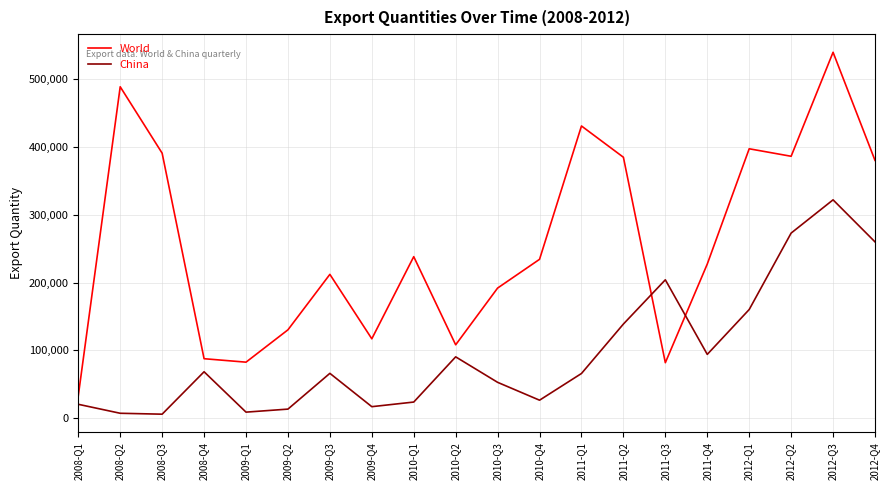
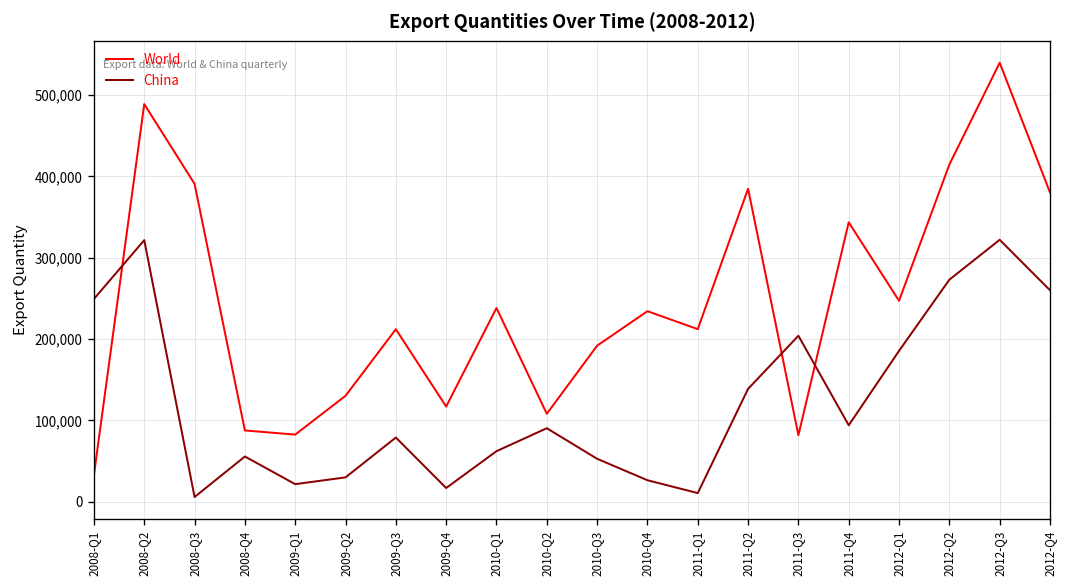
China, 2008-Q1: 20,000 -> 250,000
China, 2008-Q2: 10,000 -> 320,000
China, 2008-Q4: 70,000 -> 60,000
China, 2009-Q1: 10,000 -> 20,000
China, 2009-Q2: 10,000 -> 30,000
China, 2009-Q3: 70,000 -> 80,000
China, 2010-Q1: 20,000 -> 60,000
World, 2011-Q1: 430,000 -> 210,000
China, 2011-Q1: 70,000 -> 10,000
World, 2011-Q4: 230,000 -> 340,000
World, 2012-Q1: 400,000 -> 250,000
China, 2012-Q1: 160,000 -> 190,000
World, 2012-Q2: 390,000 -> 410,000
